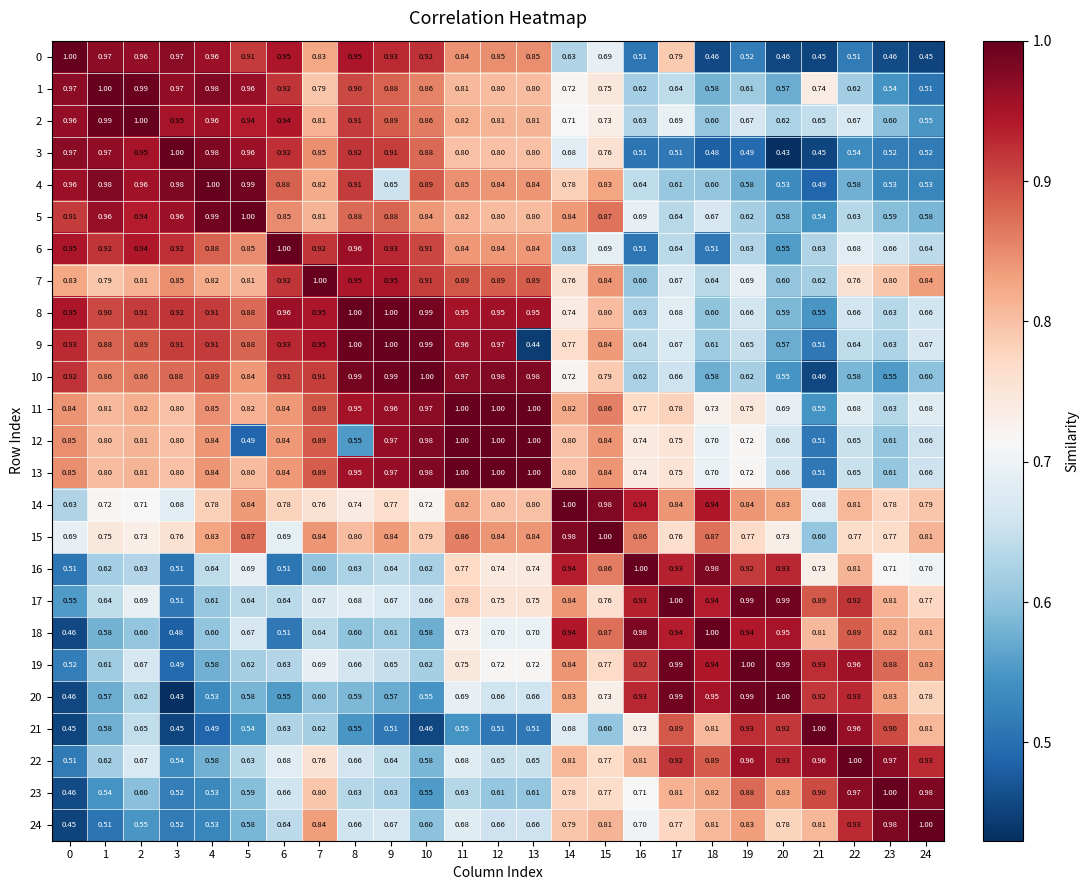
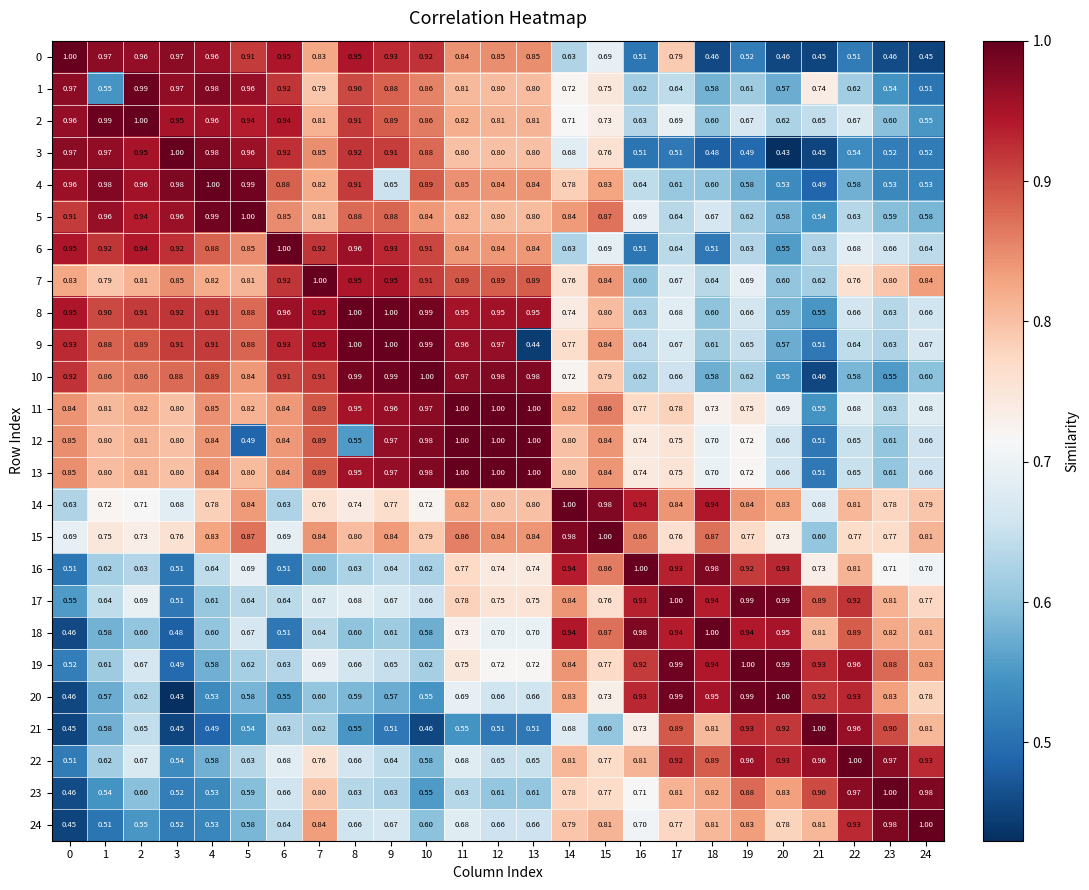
1, 1: 1.00 -> 0.55
14, 6: 0.78 -> 0.63
